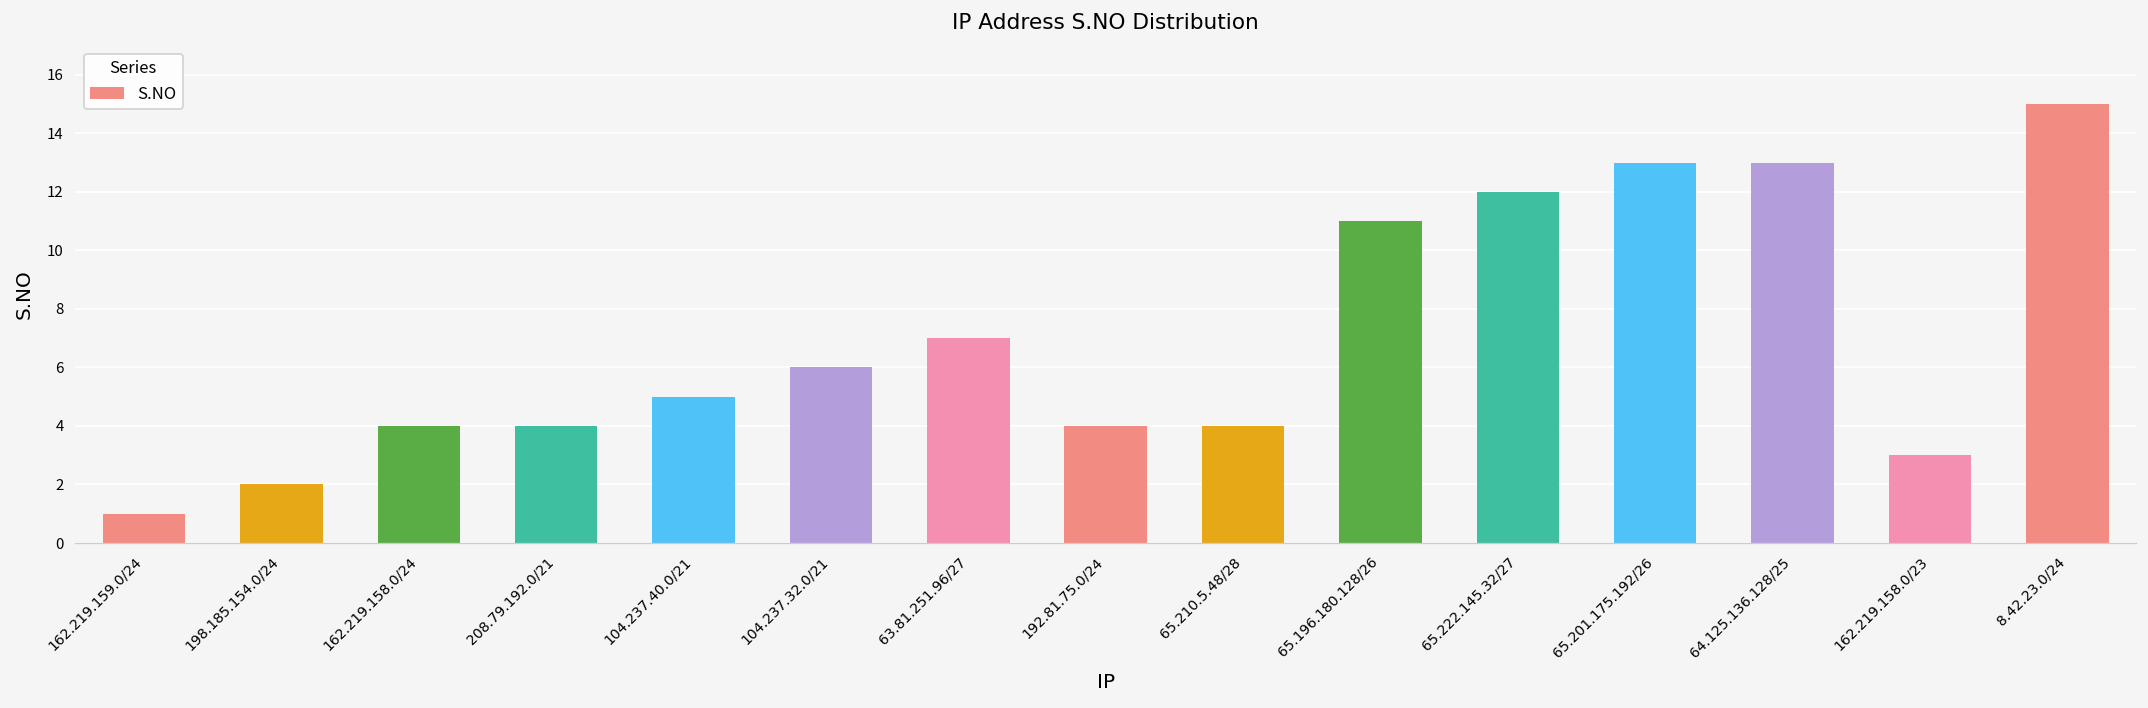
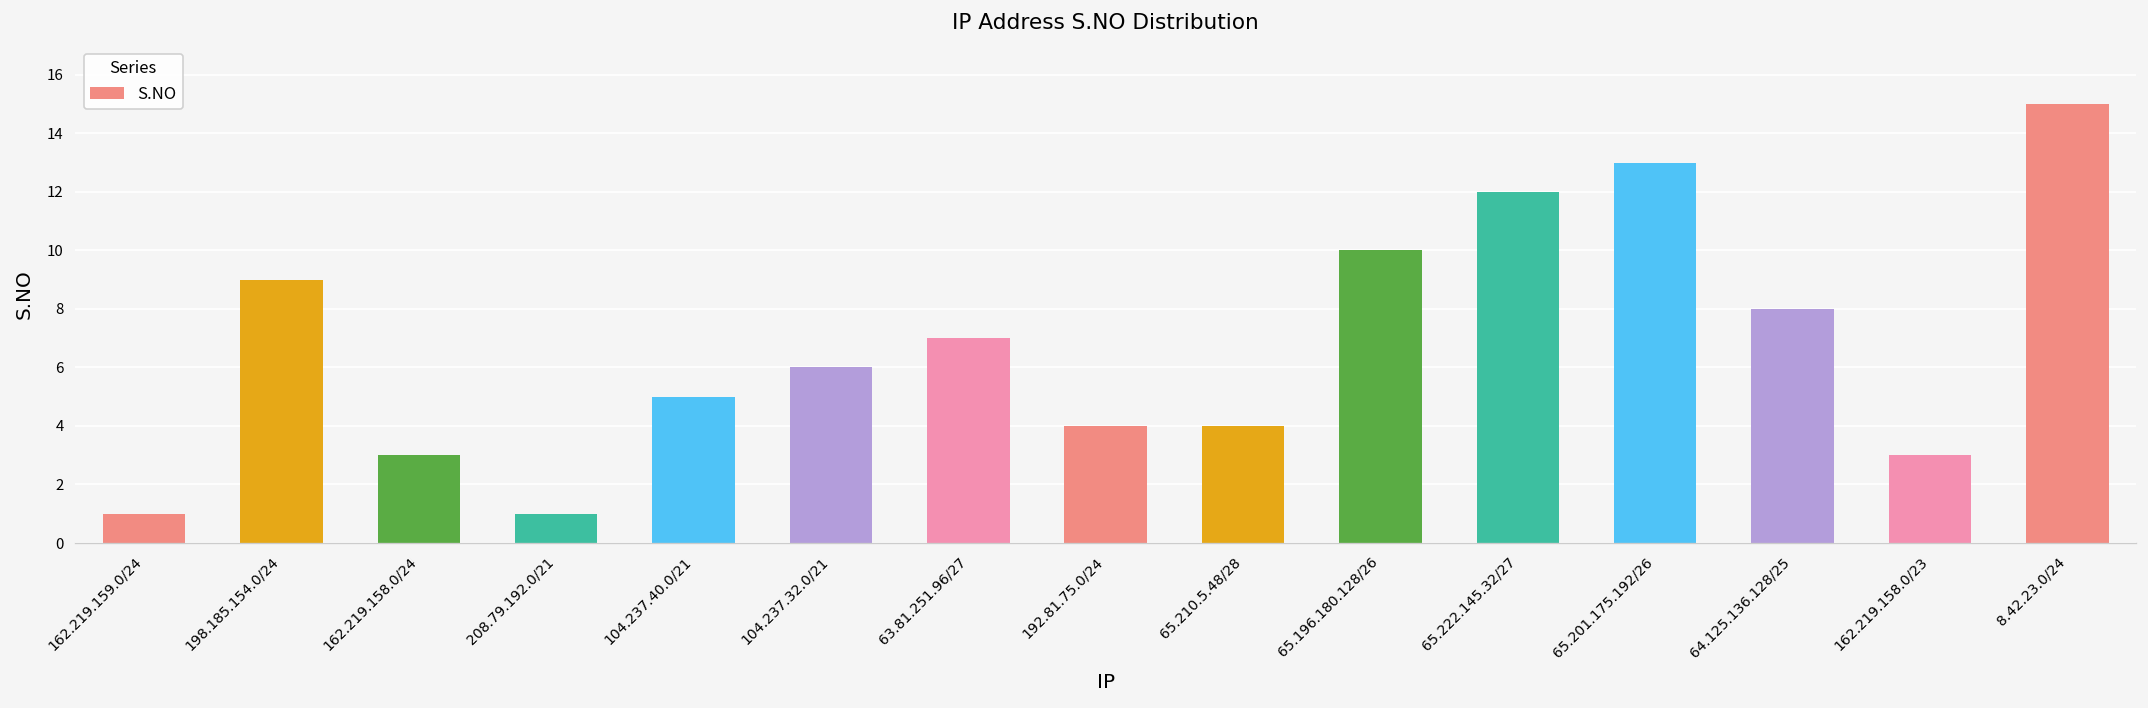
198.185.154.0/24: 2 -> 9
162.219.158.0/24: 4 -> 3
208.79.192.0/21: 4 -> 1
65.196.180.128/26: 11 -> 10
64.125.136.128/25: 13 -> 8
